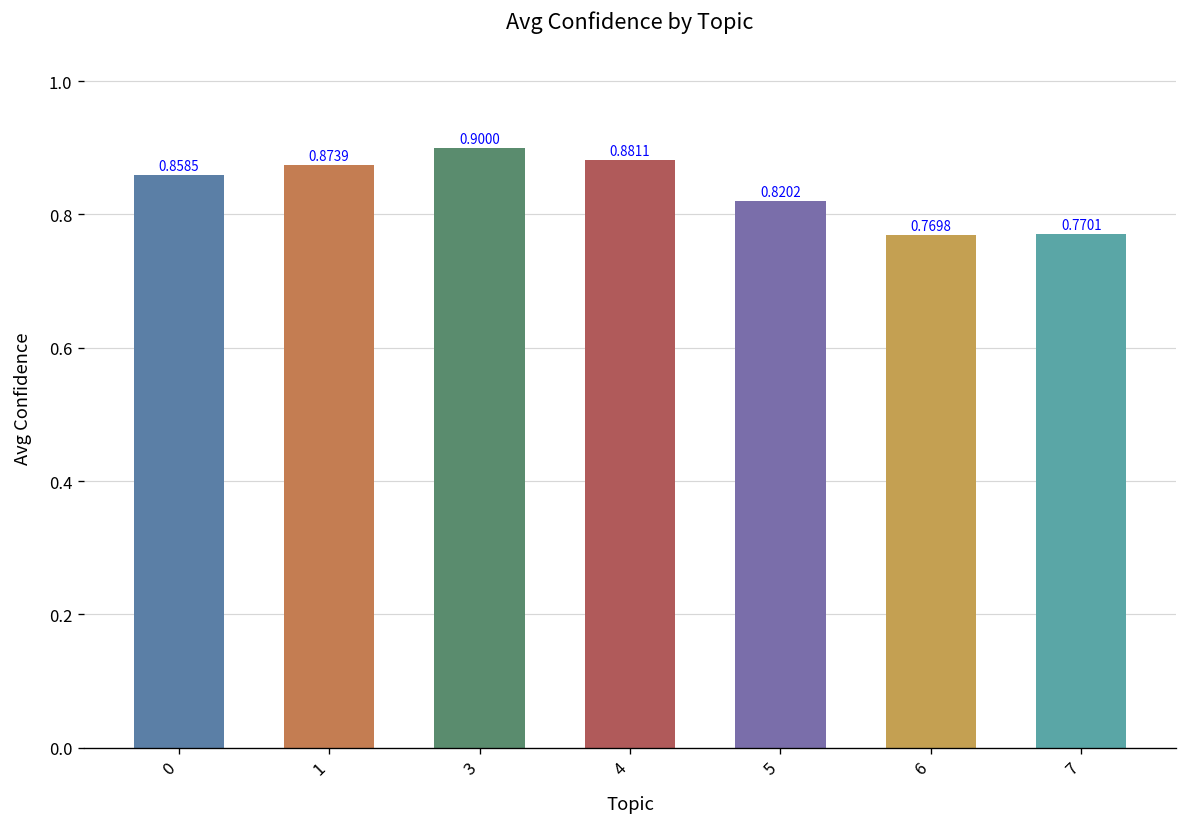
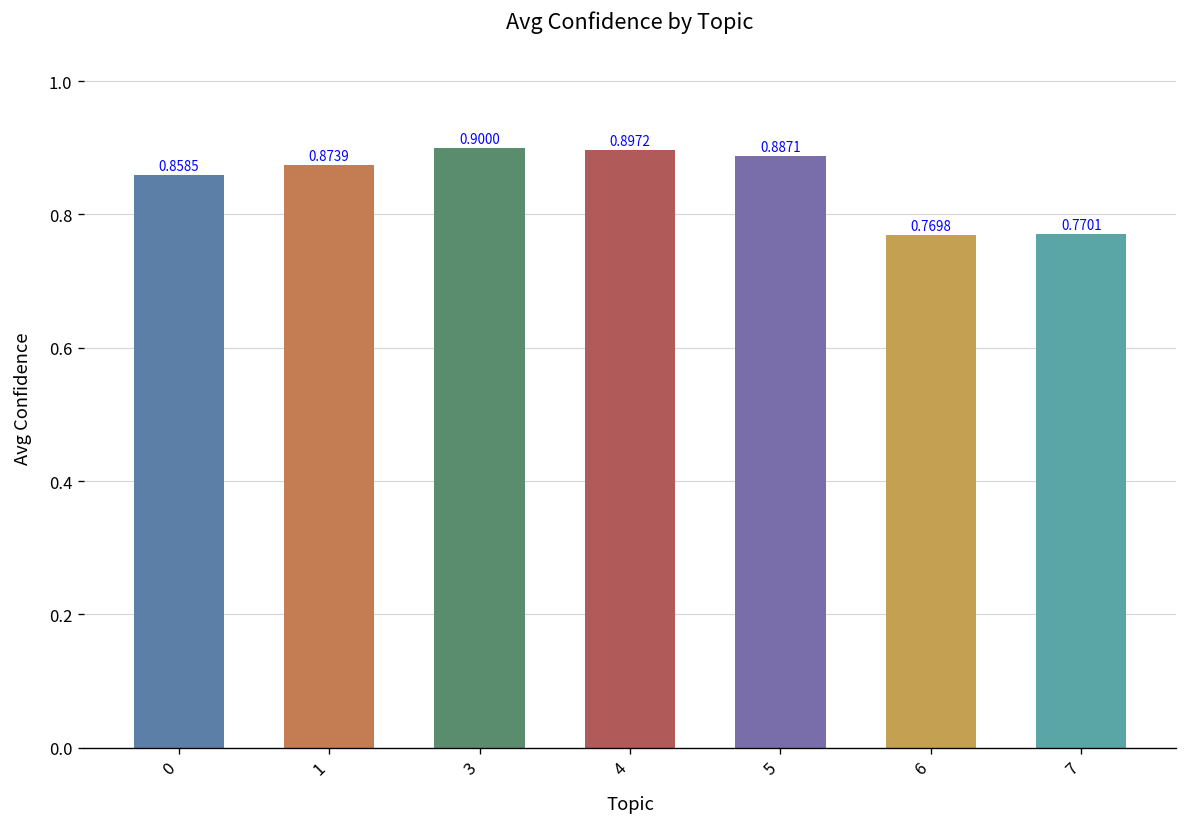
4: 0.8811 -> 0.8972
5: 0.8202 -> 0.8871
